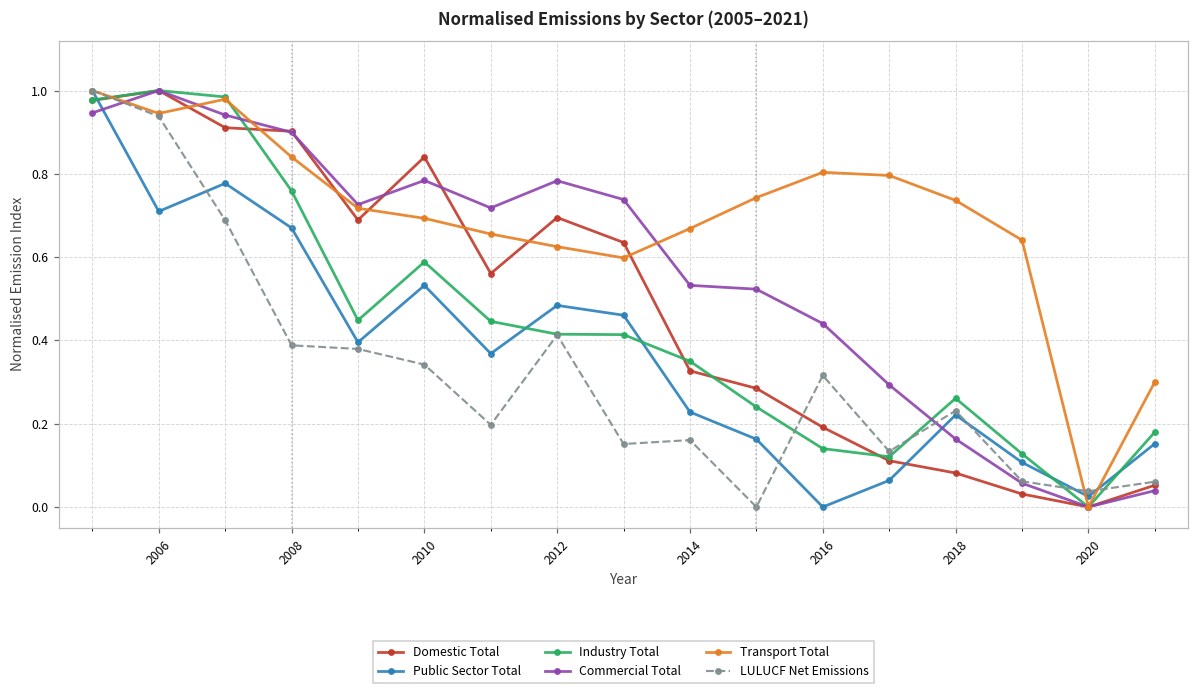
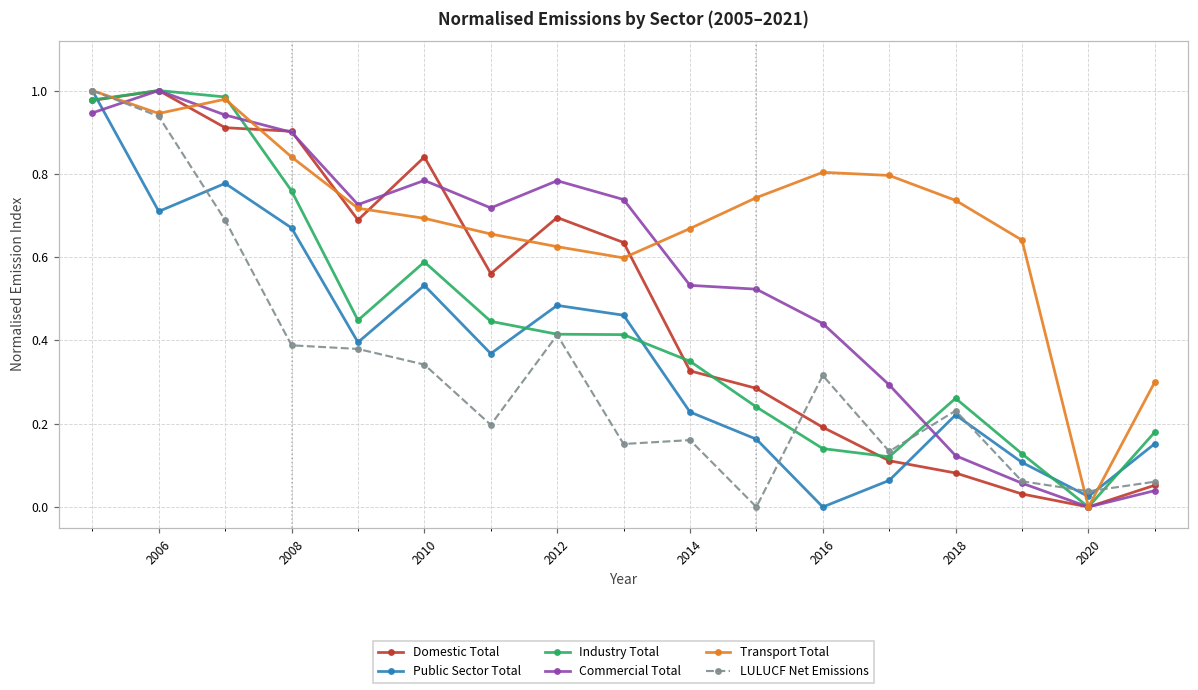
Commercial Total, 2018: 0.16 -> 0.12
